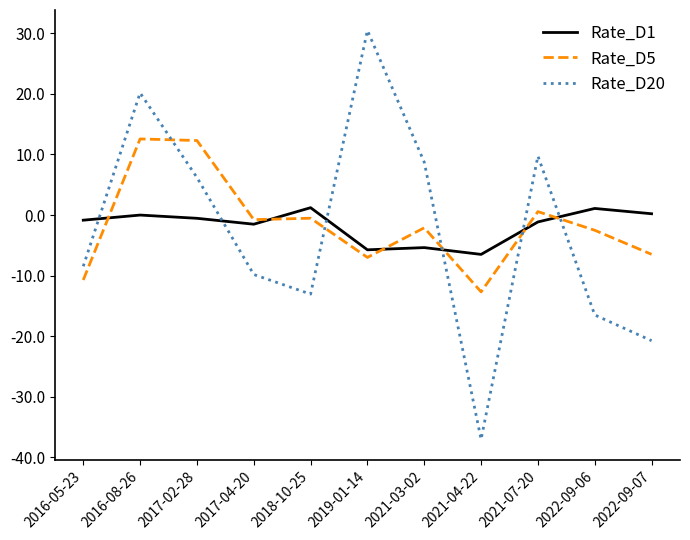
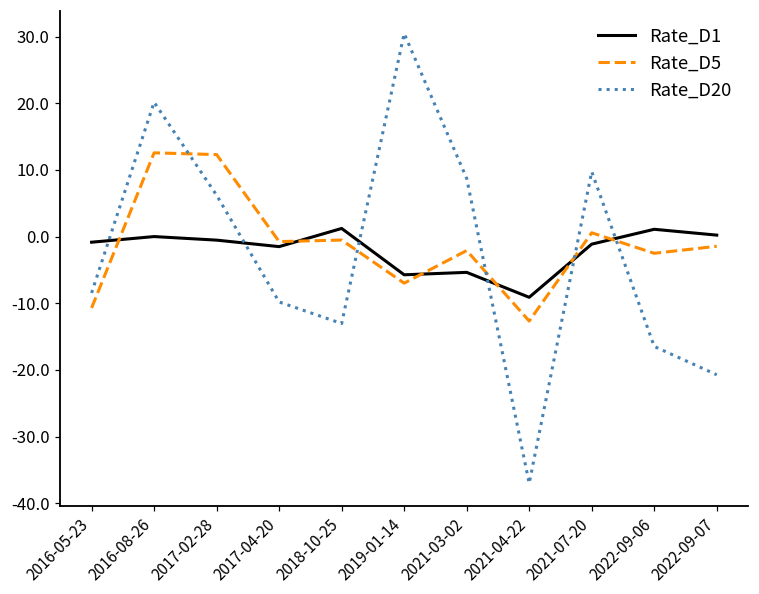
Rate_D1, 2021-04-22: -6 -> -9
Rate_D5, 2022-09-07: -6 -> -1
